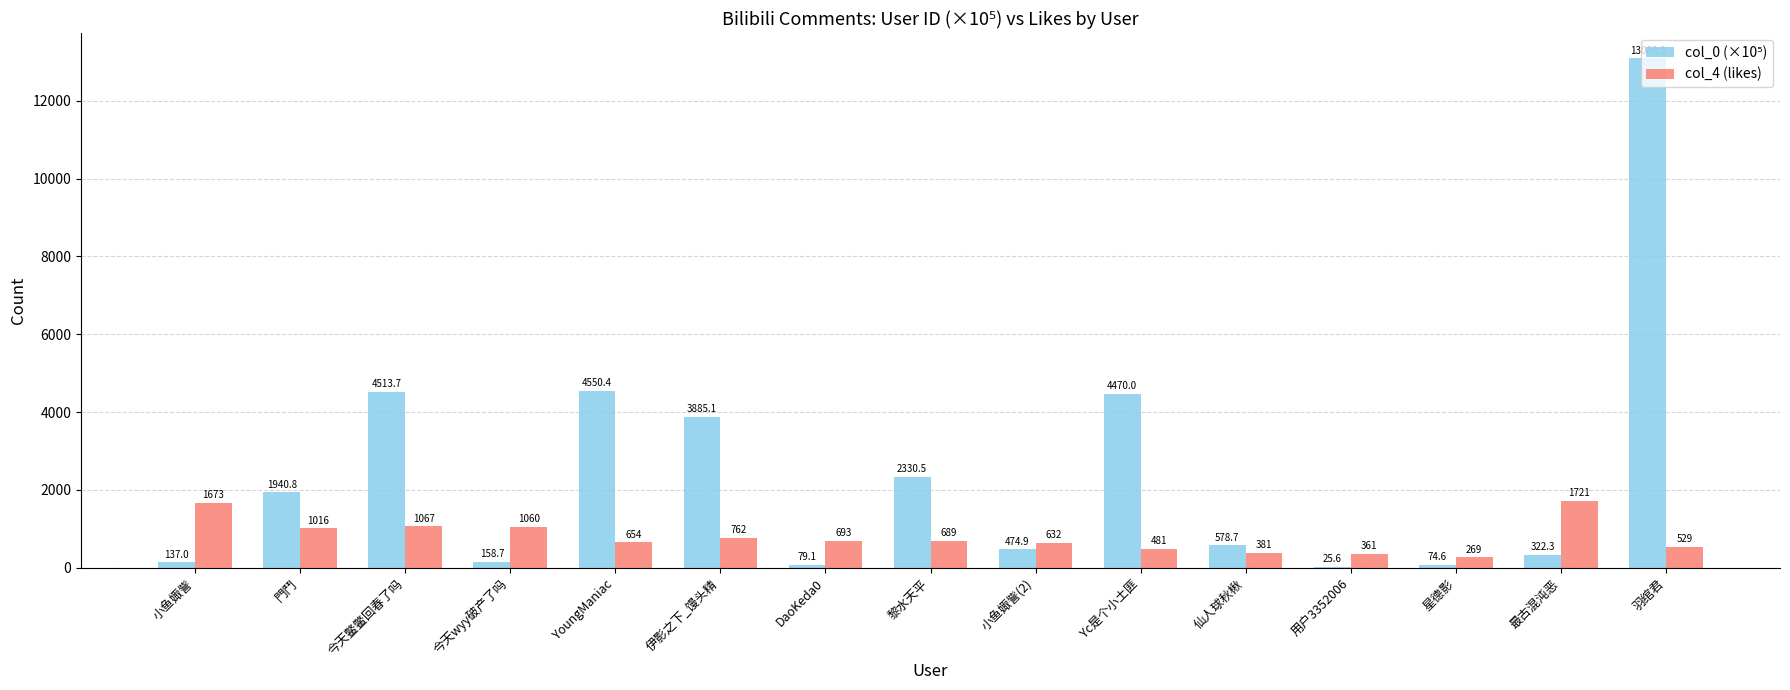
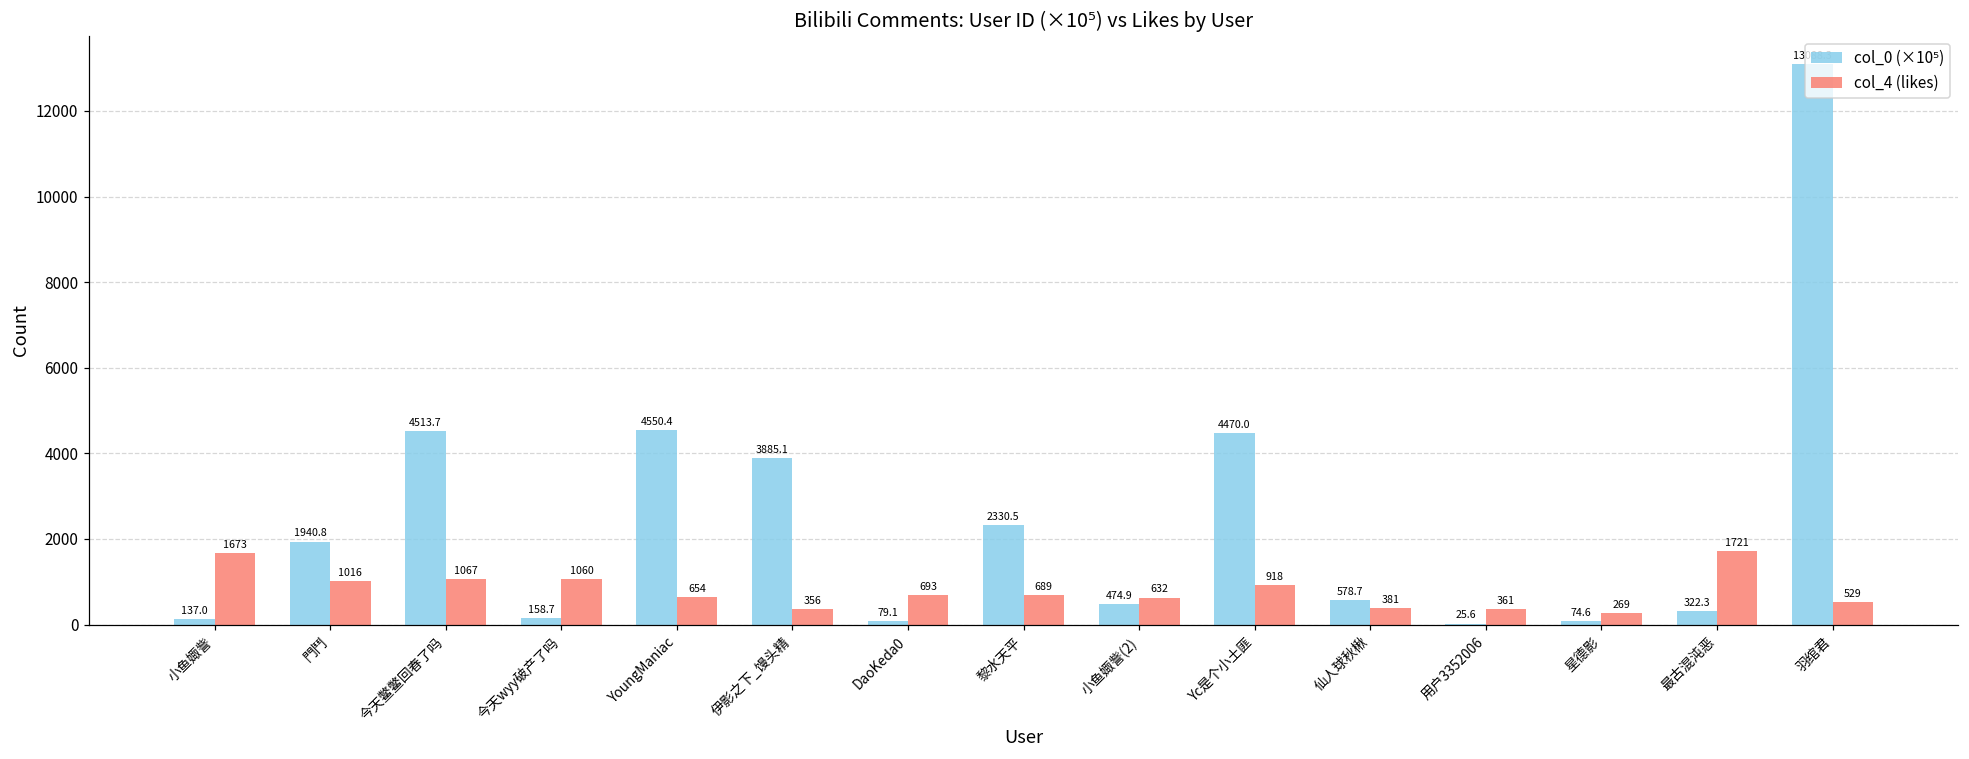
col_4 (likes), 伊影之下_馒头精: 762 -> 356
col_4 (likes), Yc是个小土匪: 481 -> 918
